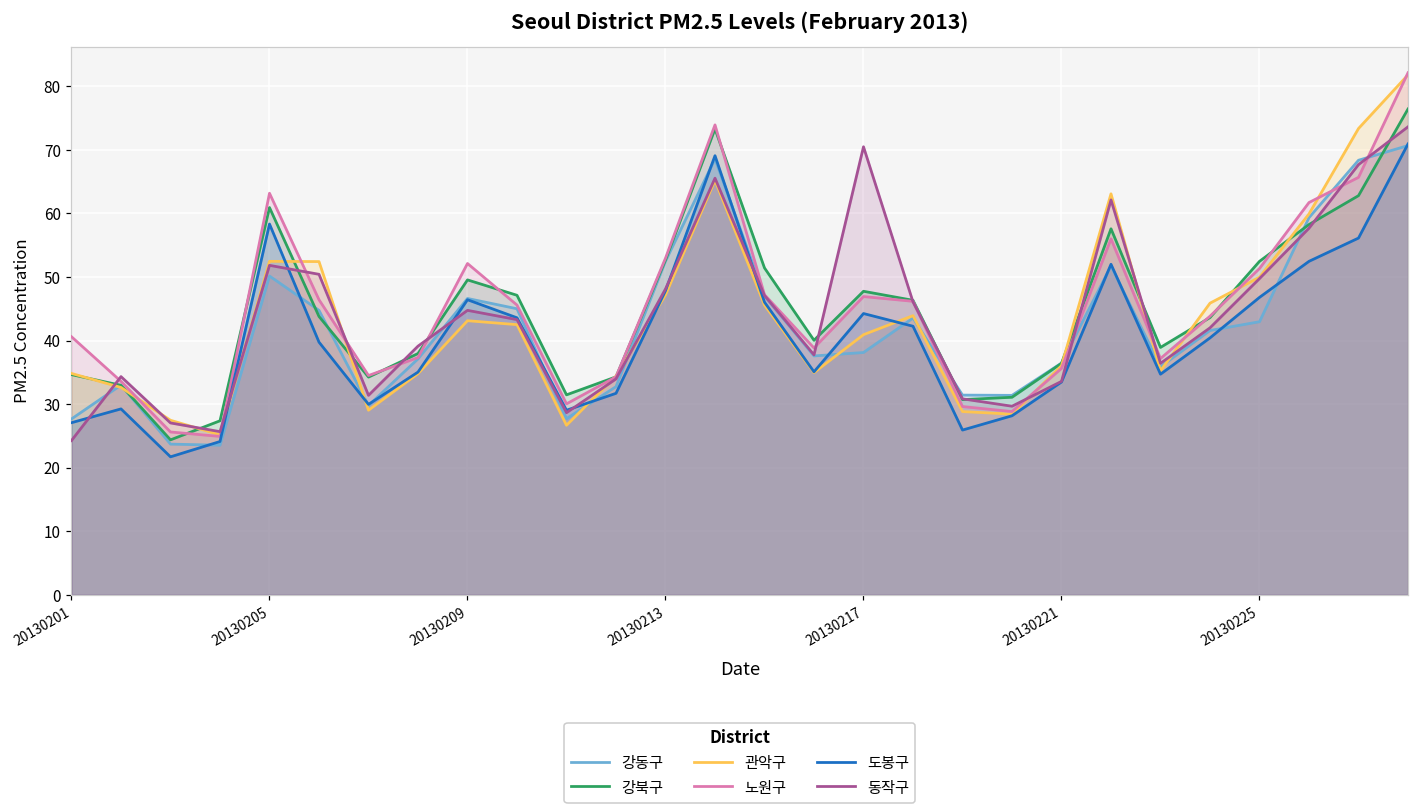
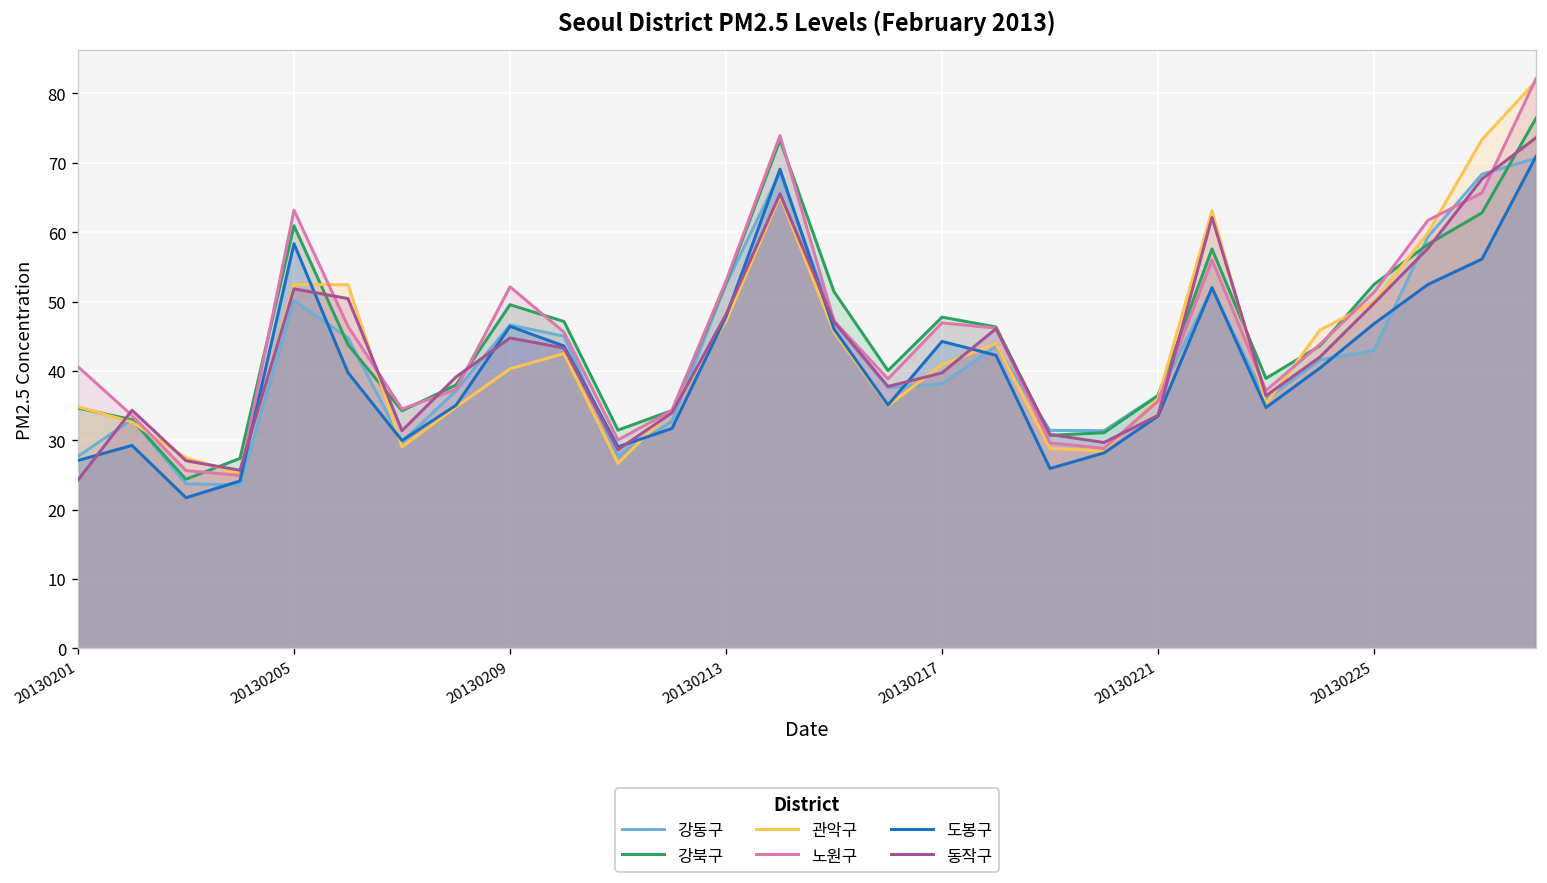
관악구, 20130209: 43 -> 40
동작구, 20130217: 70 -> 40
